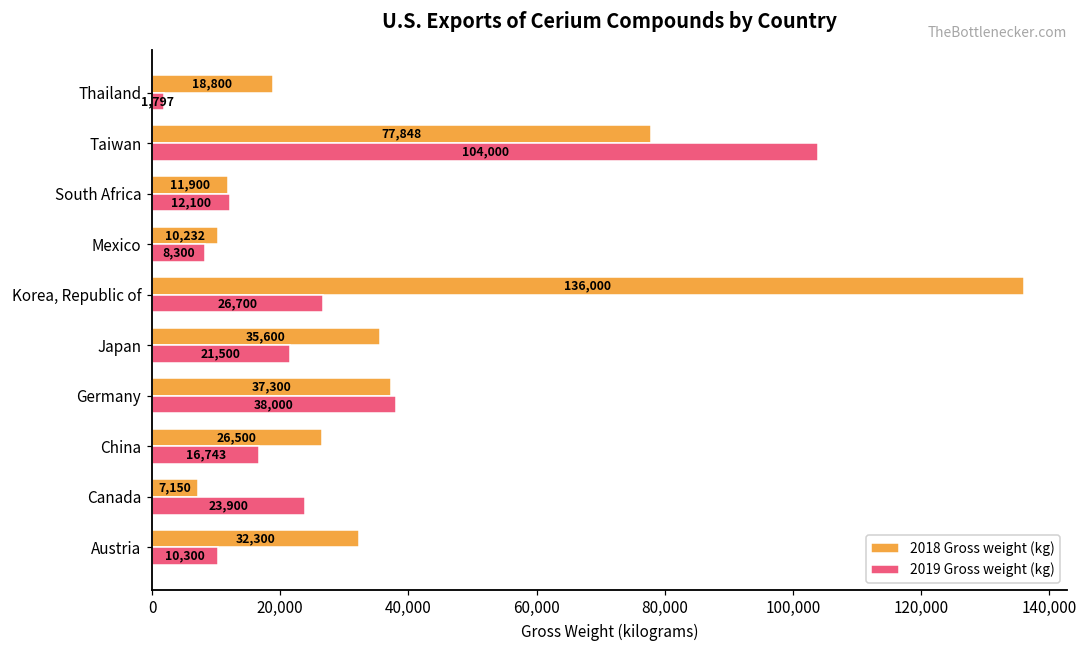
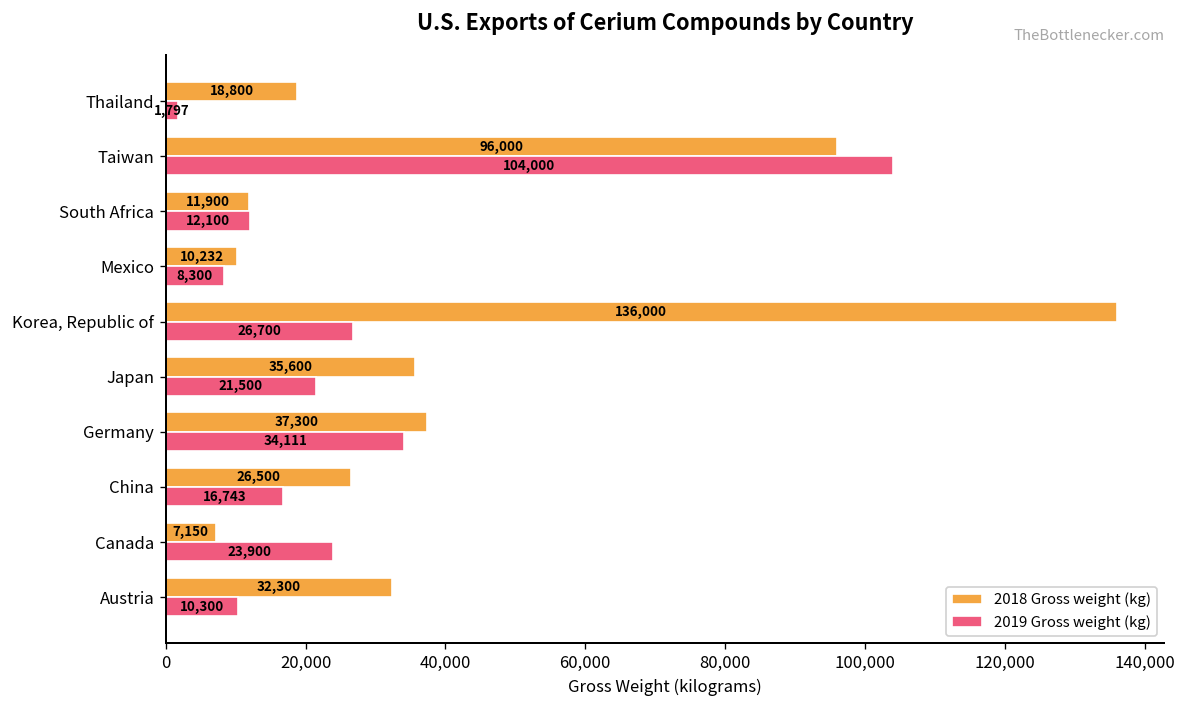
2018 Gross weight (kg), Taiwan: 77,848 -> 96,000
2019 Gross weight (kg), Germany: 38,000 -> 34,111
